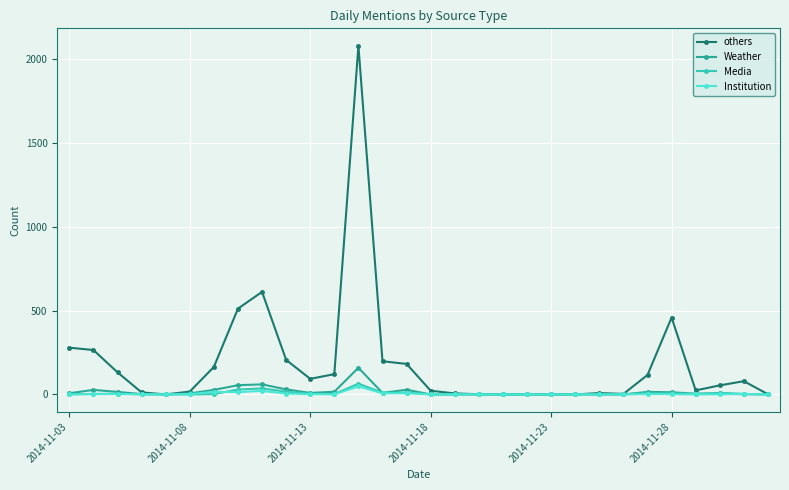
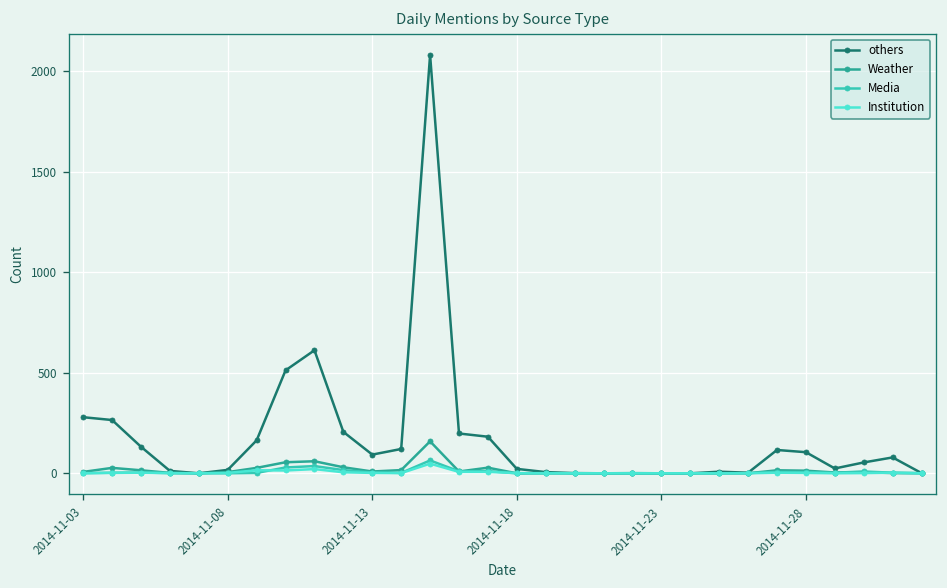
others, 2014-11-28: 460 -> 110
